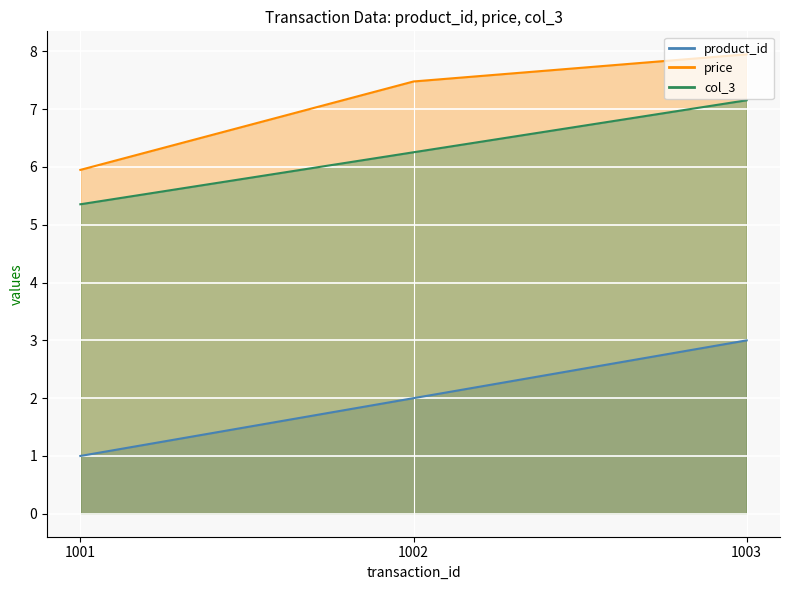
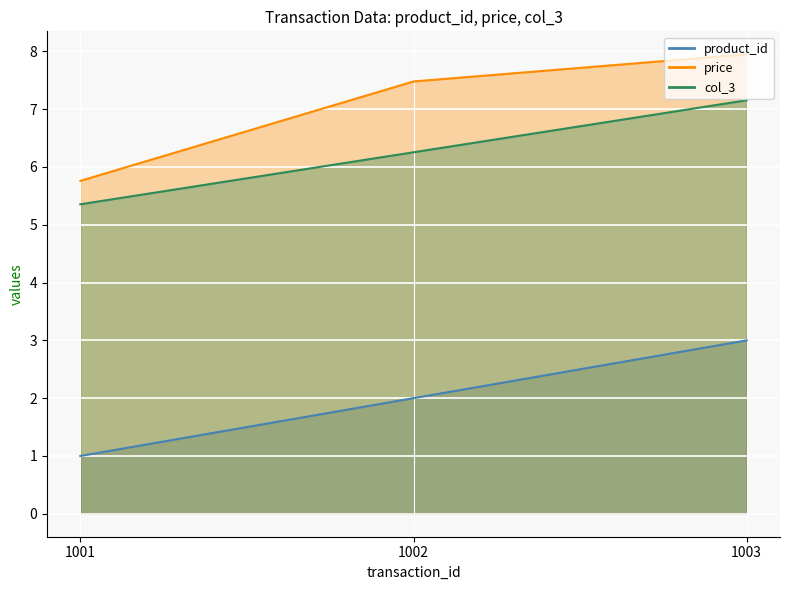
price, 1001: 6.0 -> 5.8
